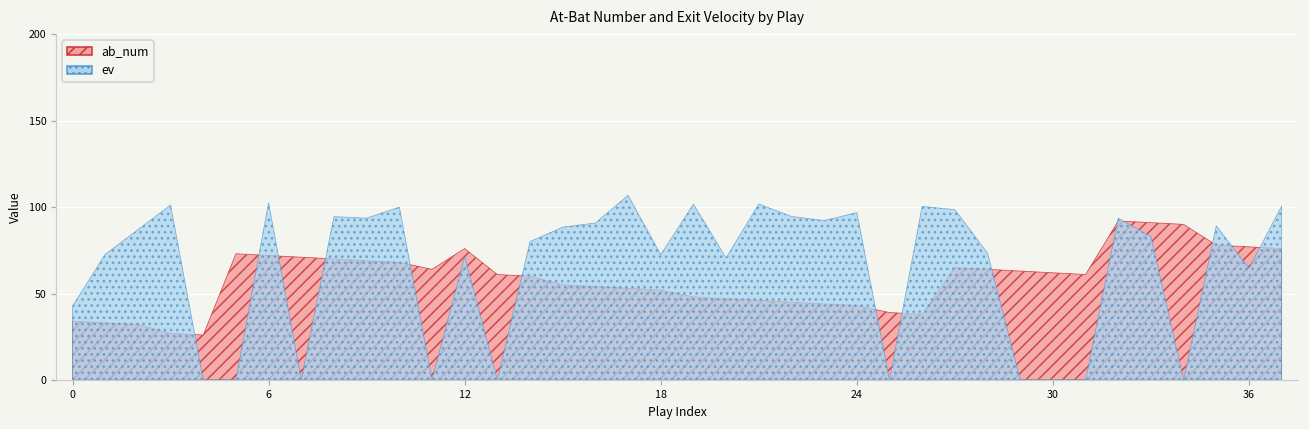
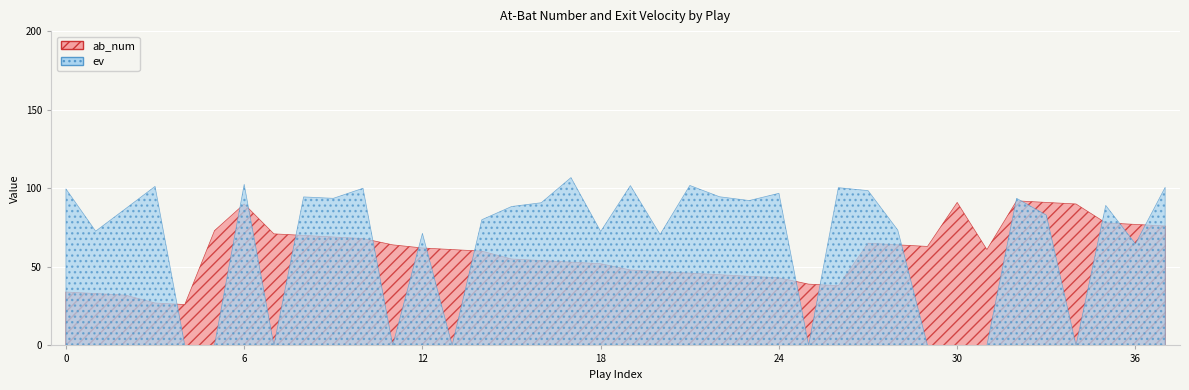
ev, 0: 43 -> 100
ab_num, 6: 72 -> 90
ab_num, 12: 76 -> 62
ab_num, 30: 62 -> 91
